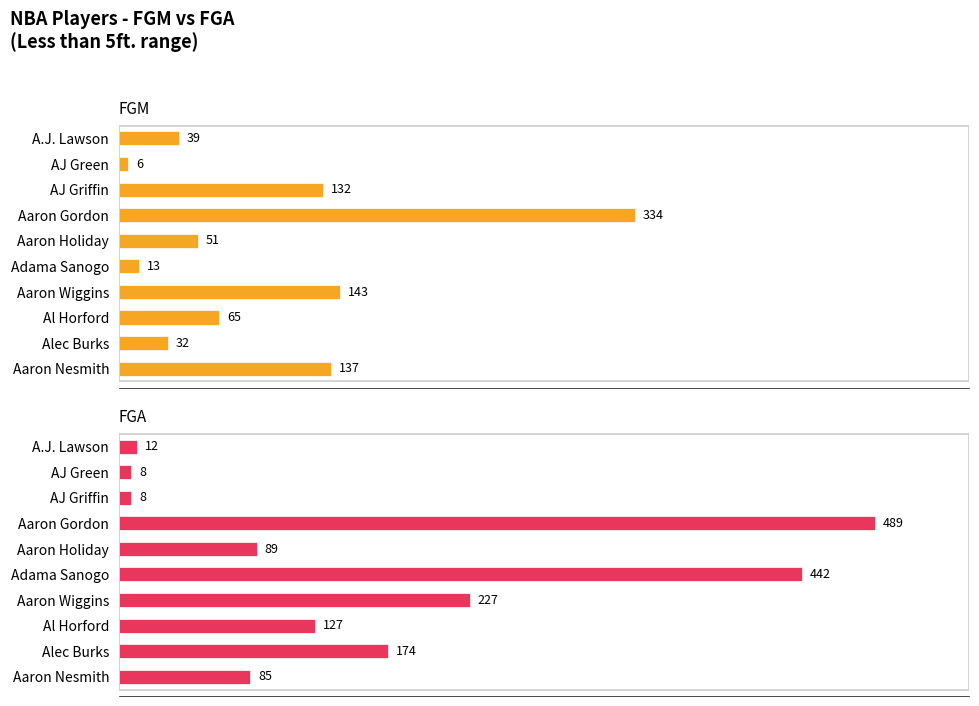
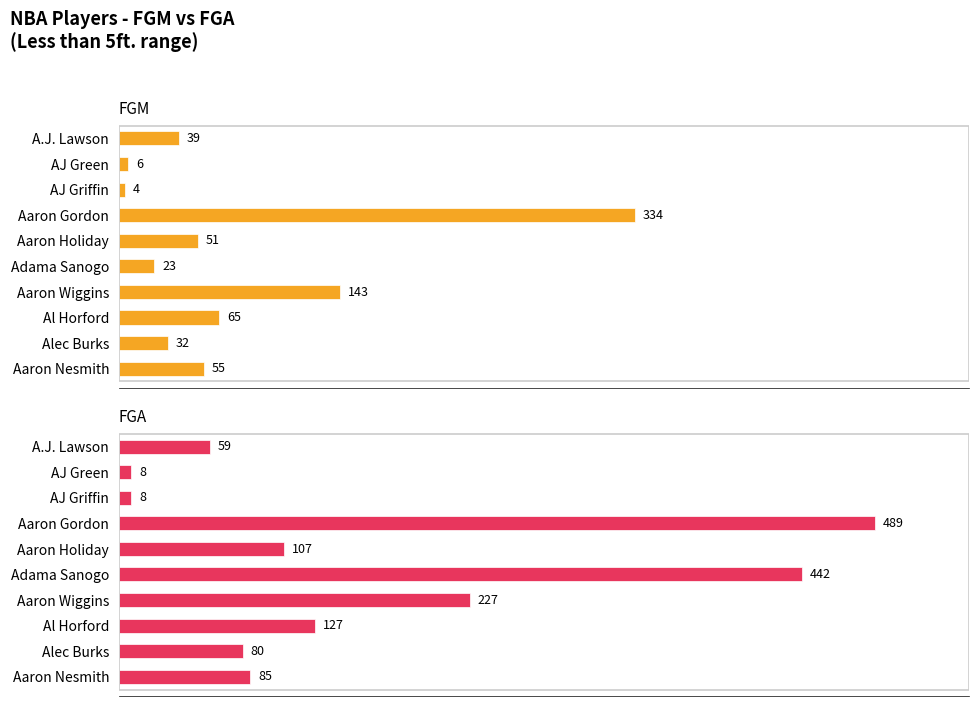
FGM, AJ Griffin: 132 -> 4
FGM, Adama Sanogo: 13 -> 23
FGM, Aaron Nesmith: 137 -> 55
FGA, A.J. Lawson: 12 -> 59
FGA, Aaron Holiday: 89 -> 107
FGA, Alec Burks: 174 -> 80
